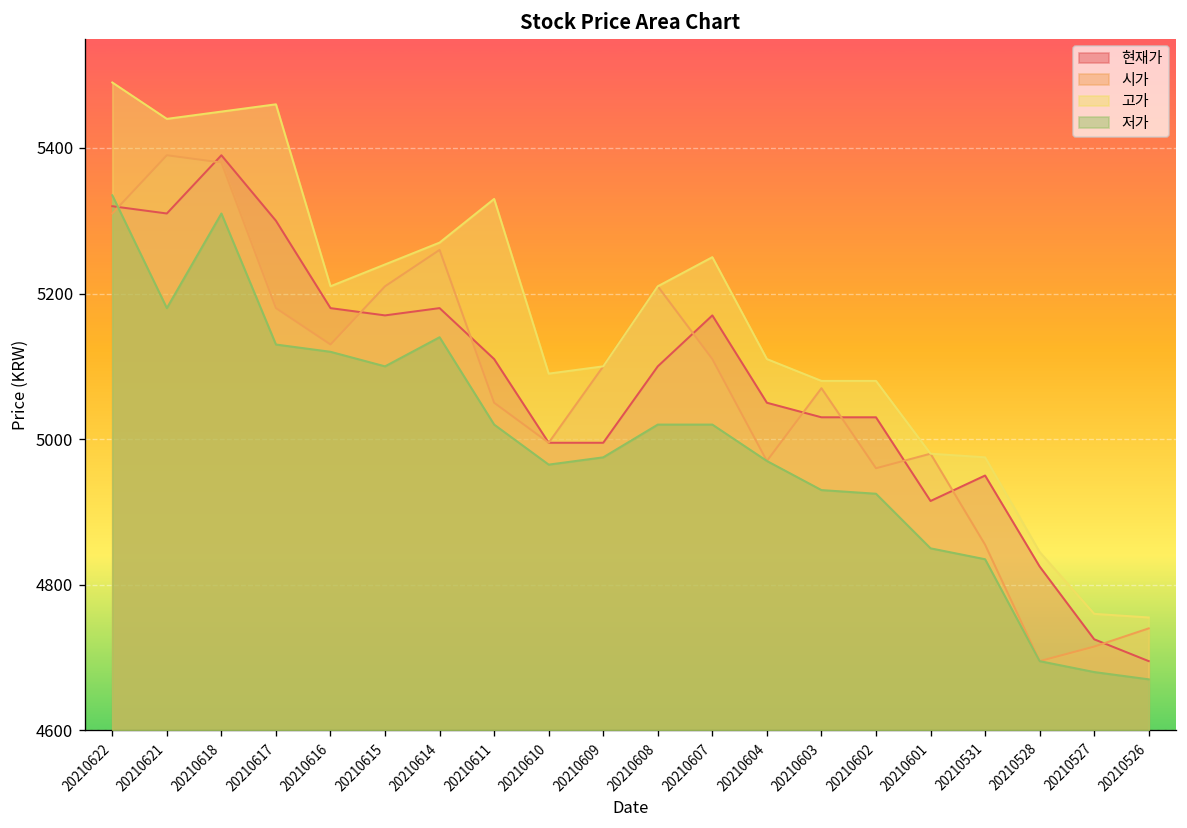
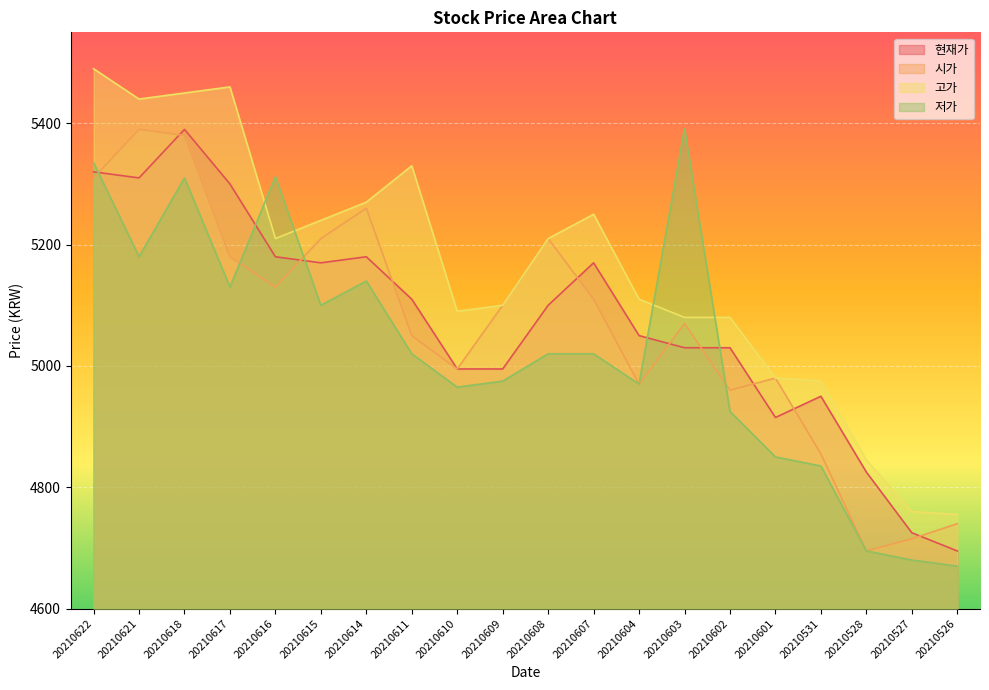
저가, 20210616: 5120 -> 5310
저가, 20210603: 4930 -> 5390
